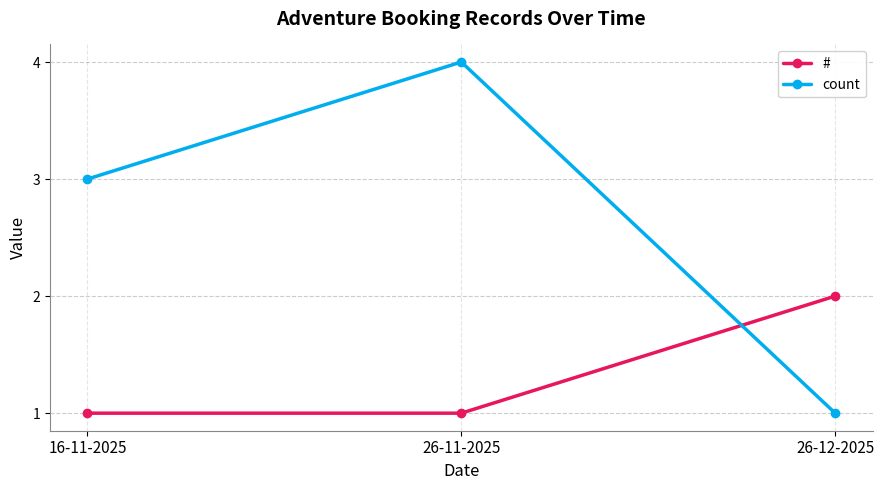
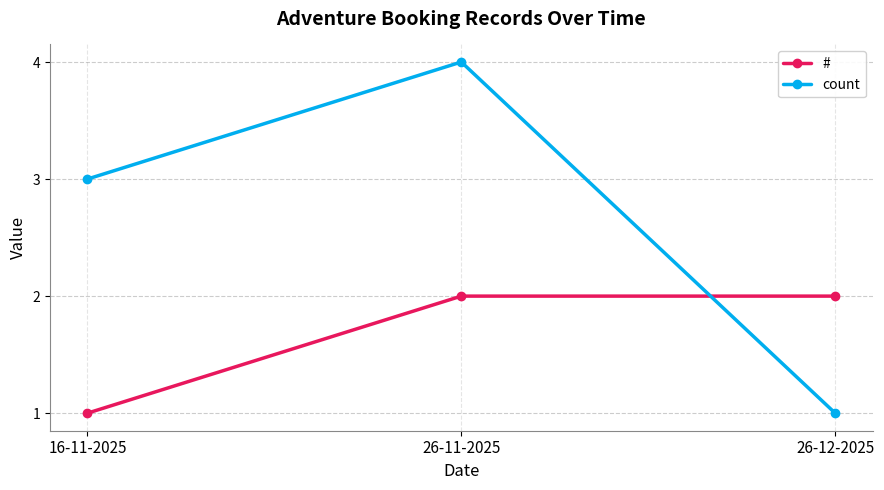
#, 26-11-2025: 1 -> 2
